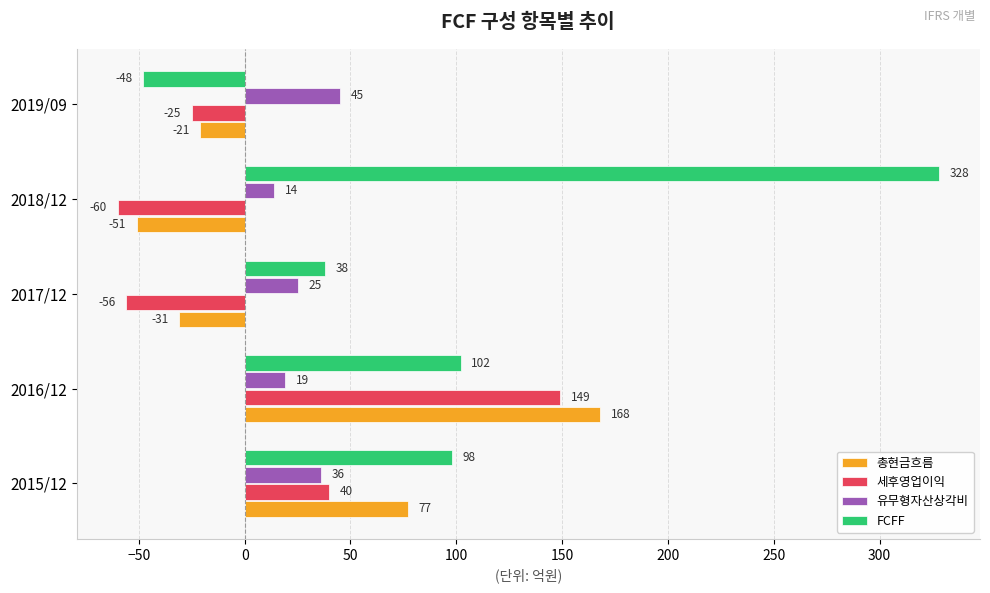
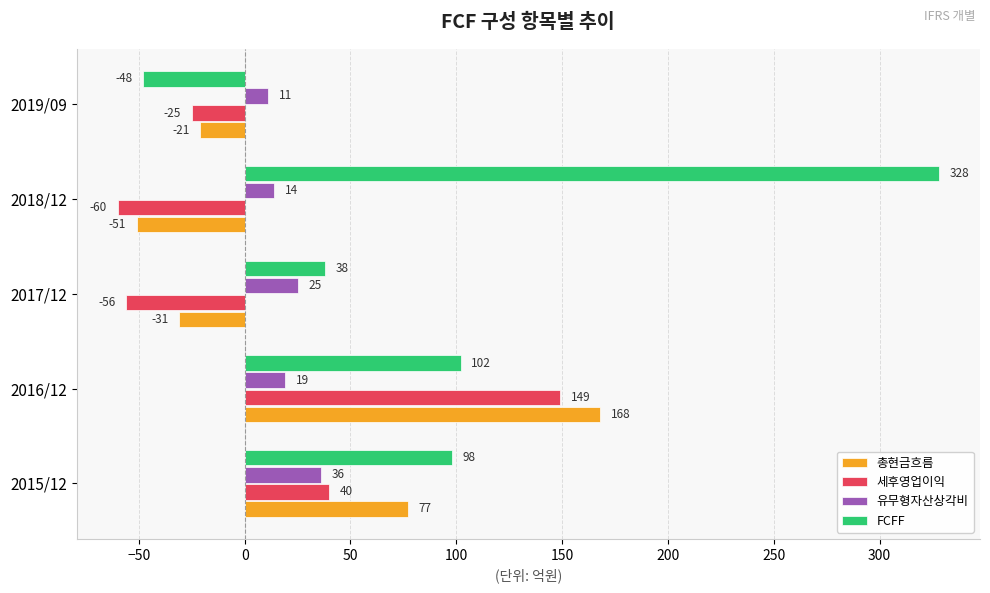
유무형자산상각비, 2019/09: 45 -> 11
